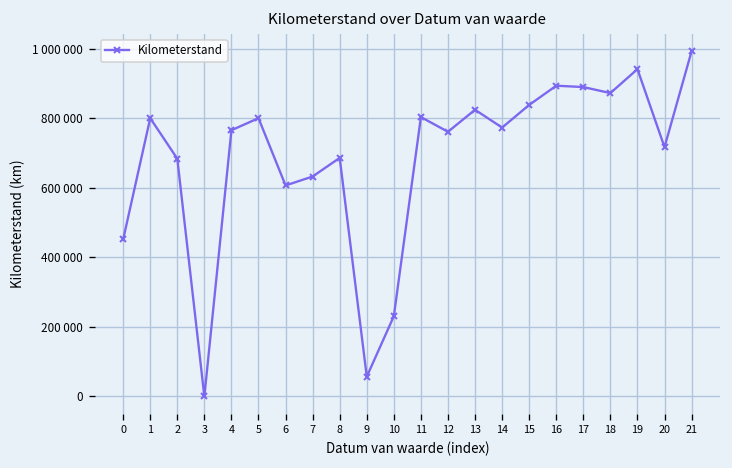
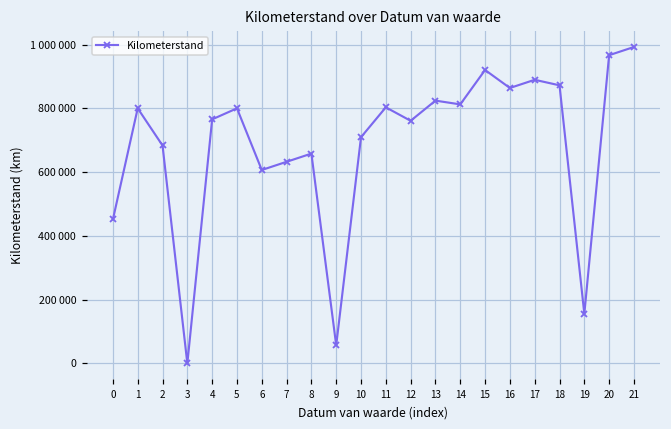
8: 690000 -> 660000
10: 230000 -> 710000
14: 770000 -> 810000
15: 840000 -> 920000
16: 890000 -> 860000
19: 940000 -> 160000
20: 720000 -> 970000
